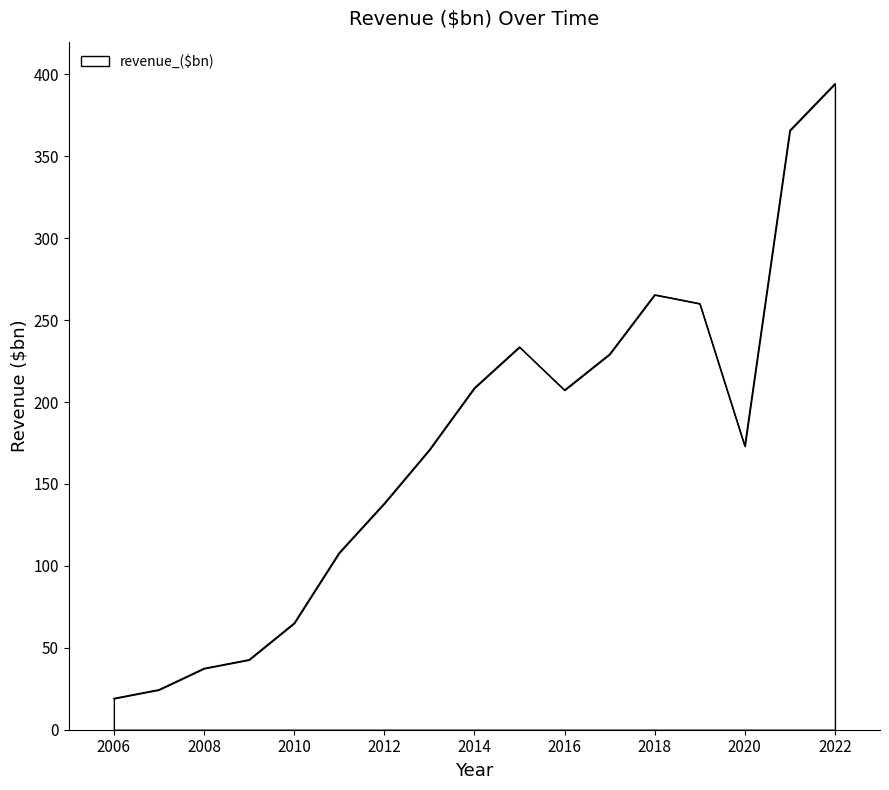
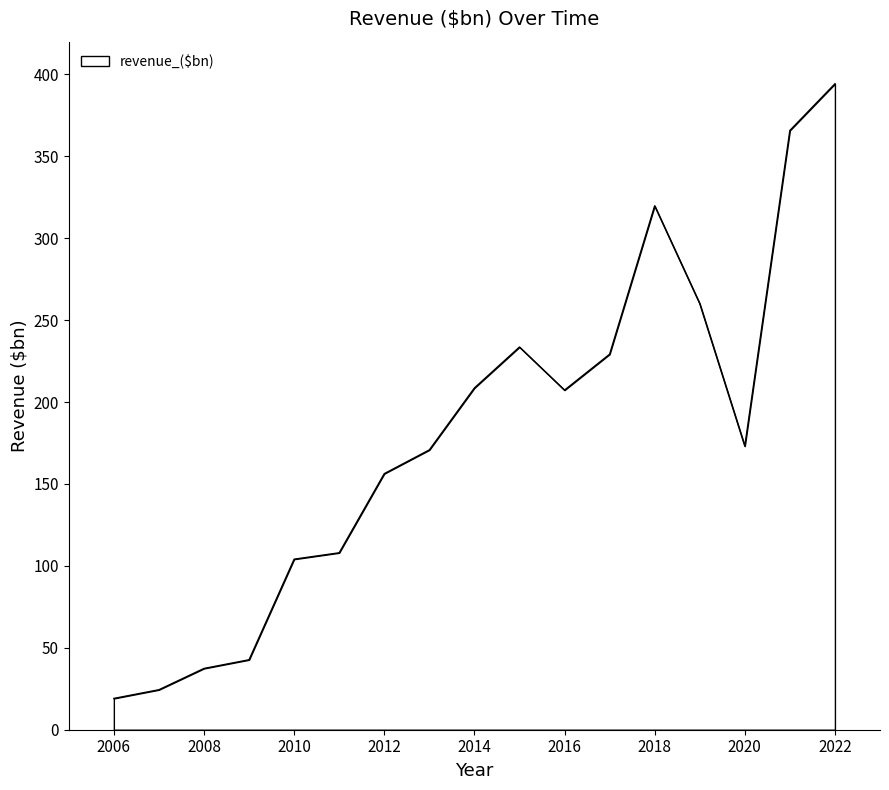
2010: 65 -> 104
2012: 138 -> 156
2018: 266 -> 320
